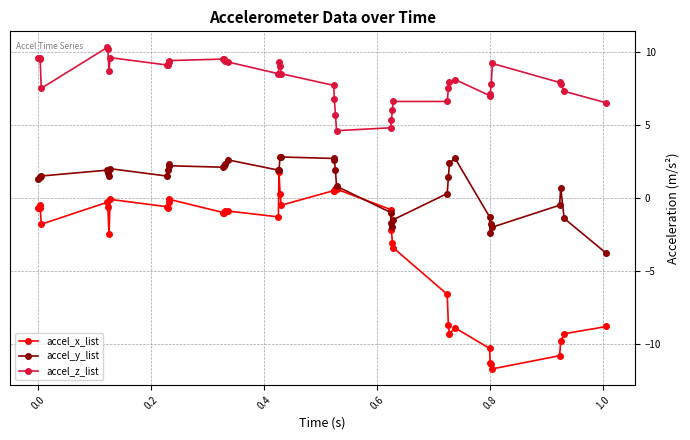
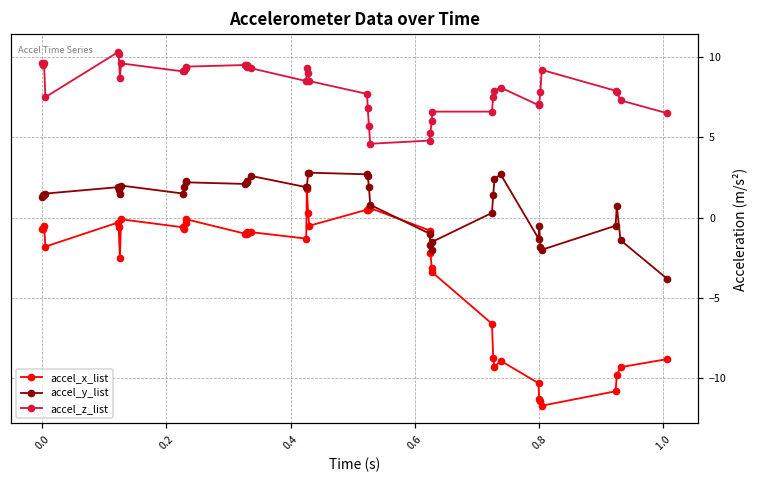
accel_y_list, 0.8: -2.4 -> -0.5
